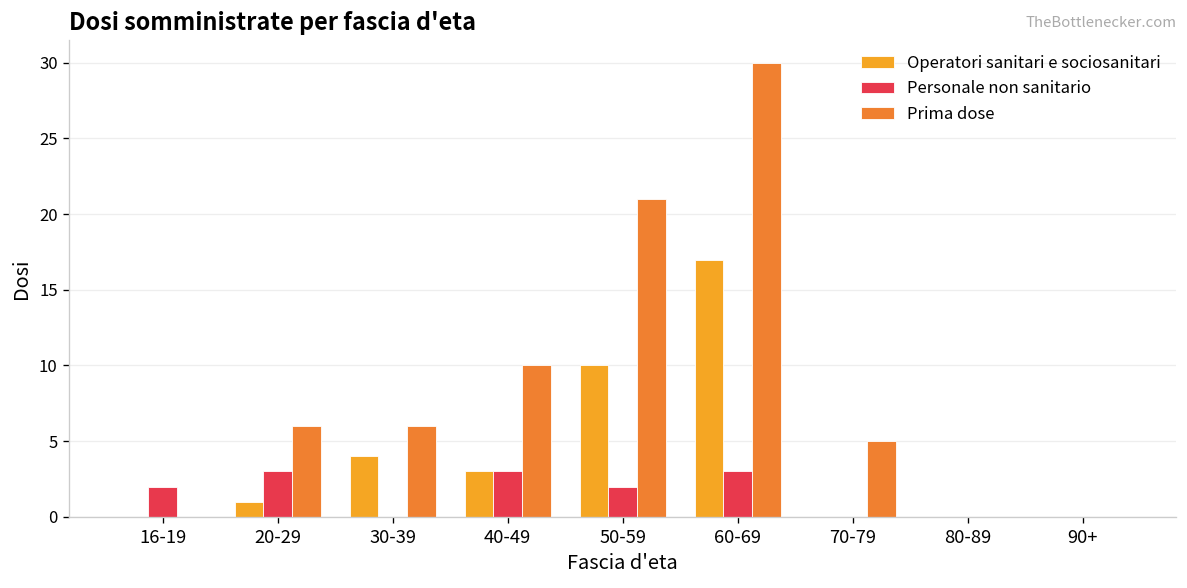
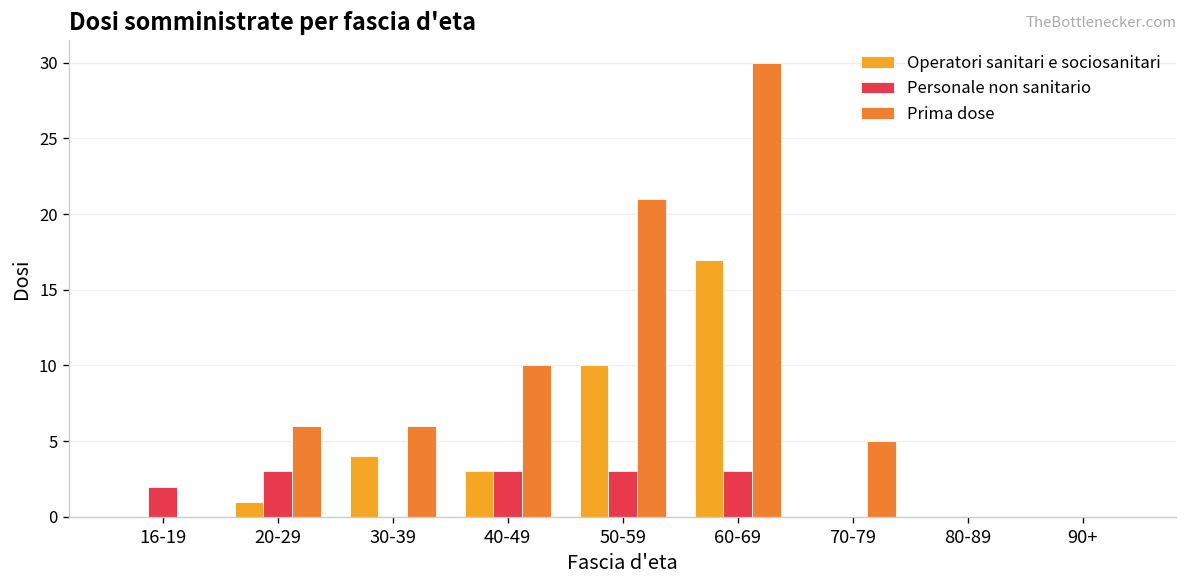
Personale non sanitario, 50-59: 2 -> 3
